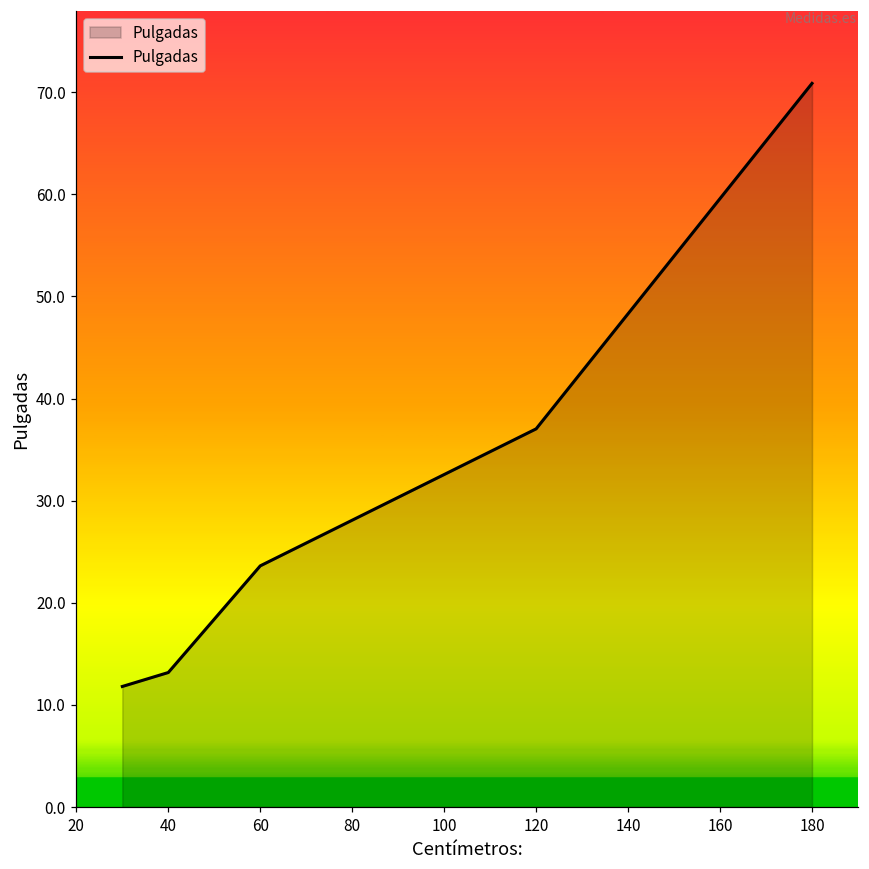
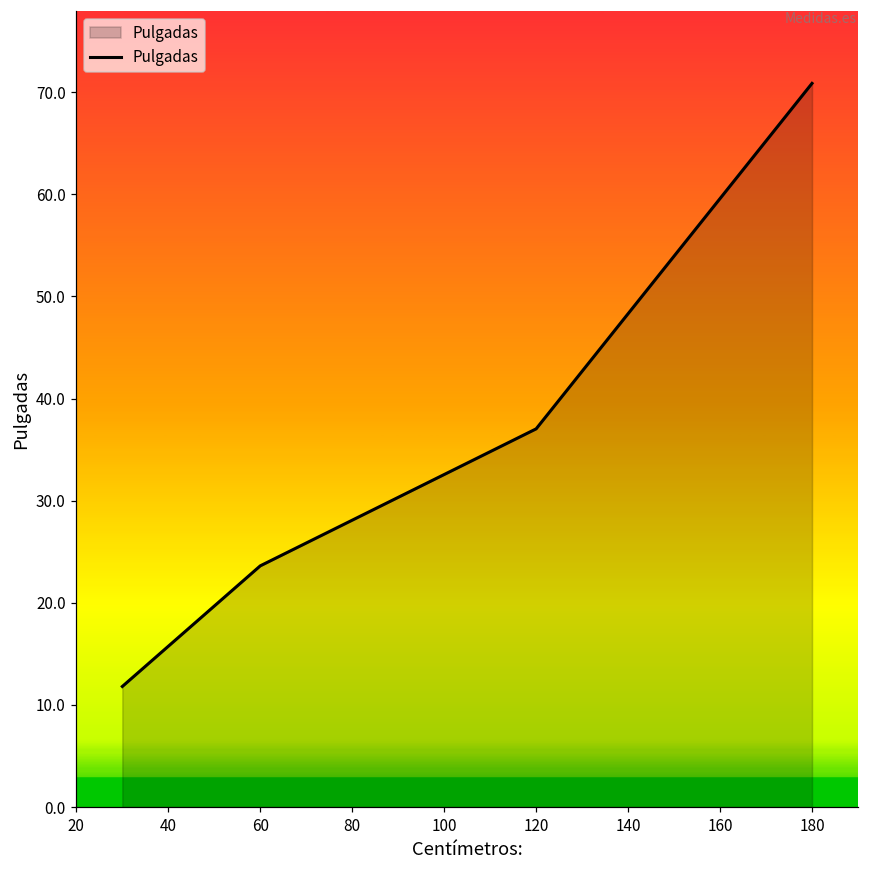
40: 13 -> 16
